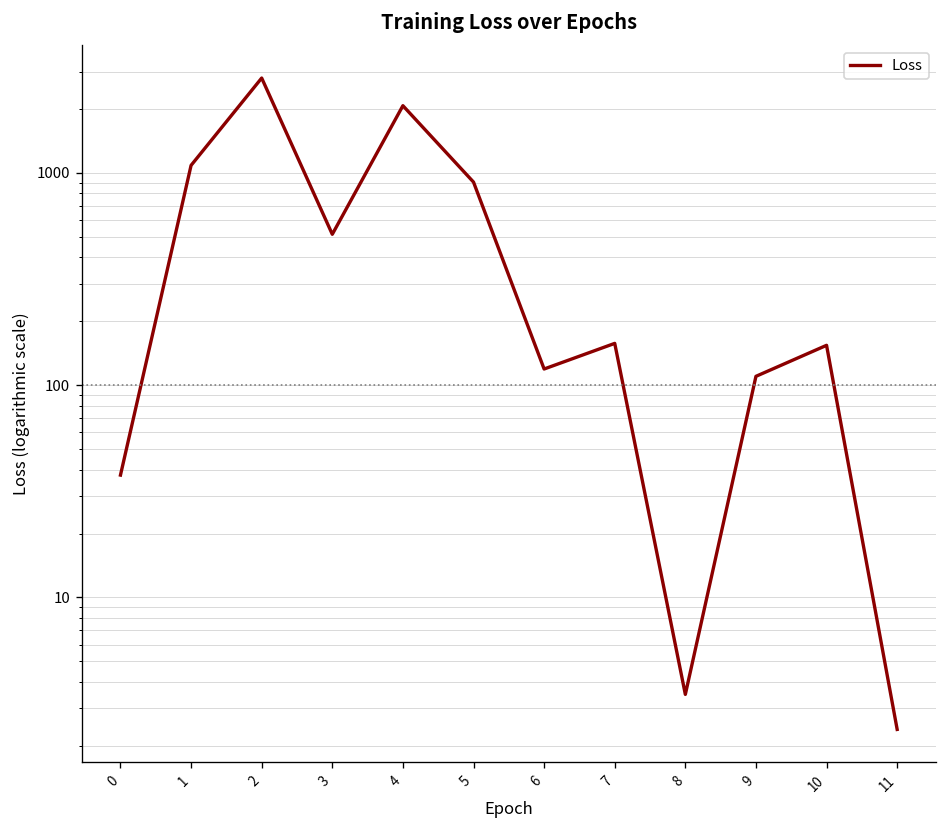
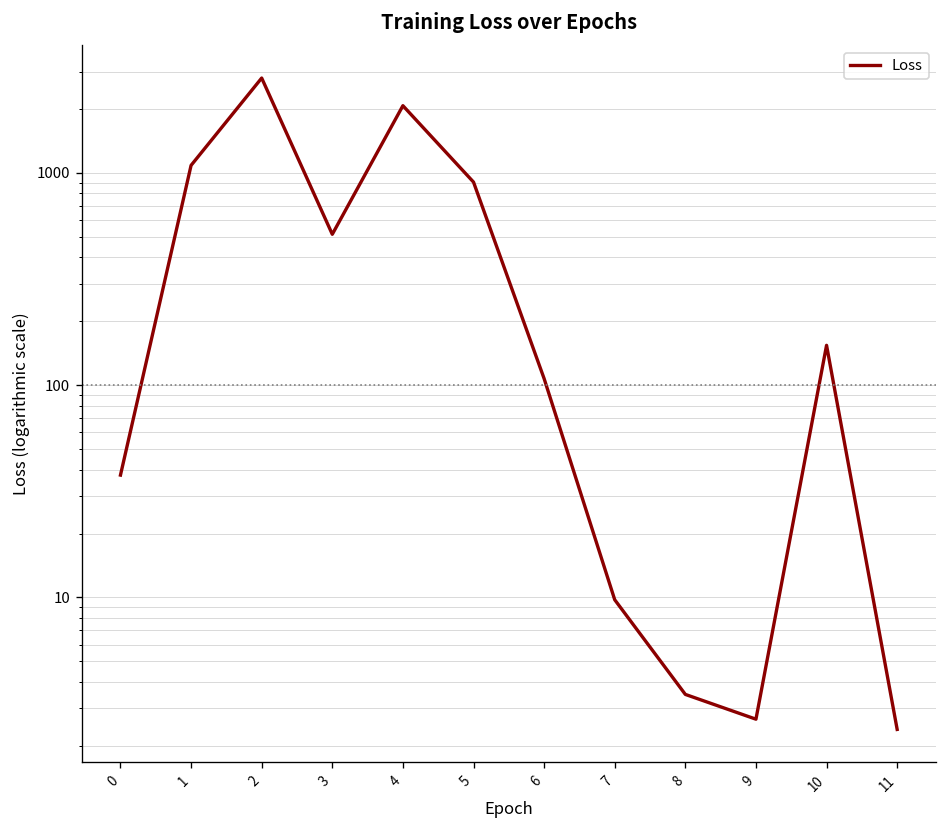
6: 120 -> 110
7: 160 -> 10
9: 110 -> 2.7
